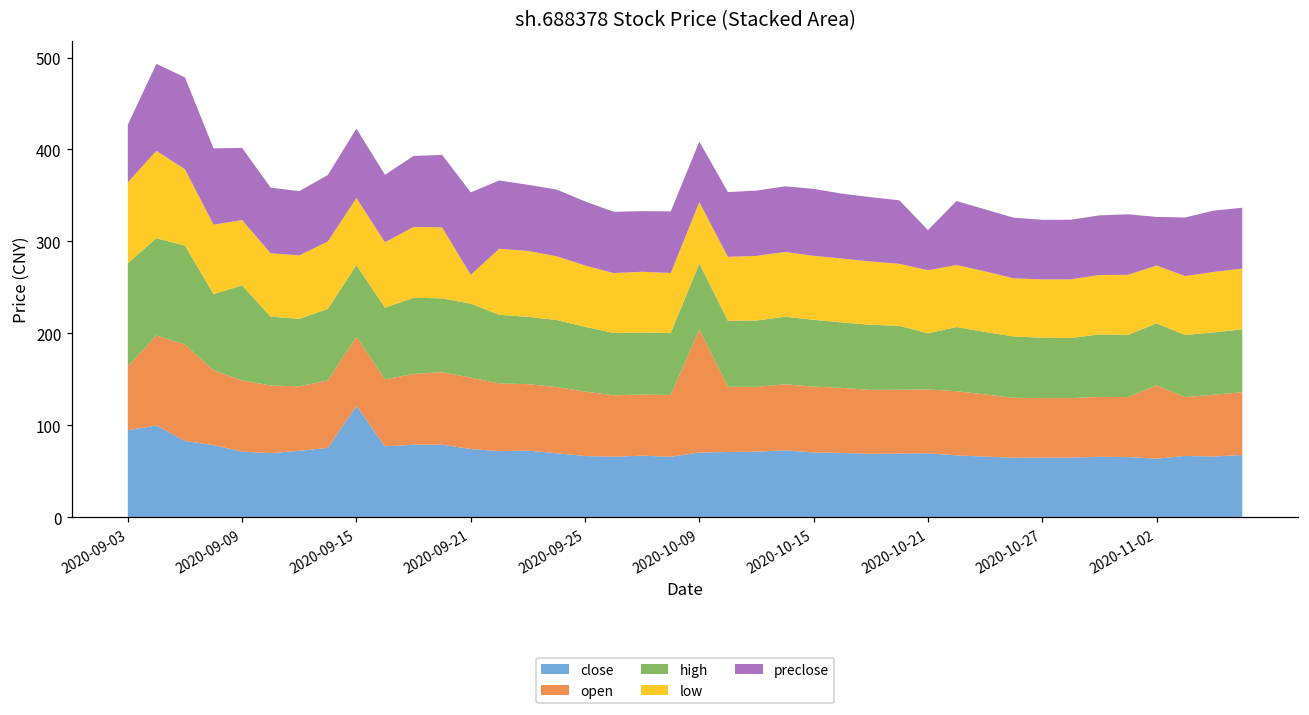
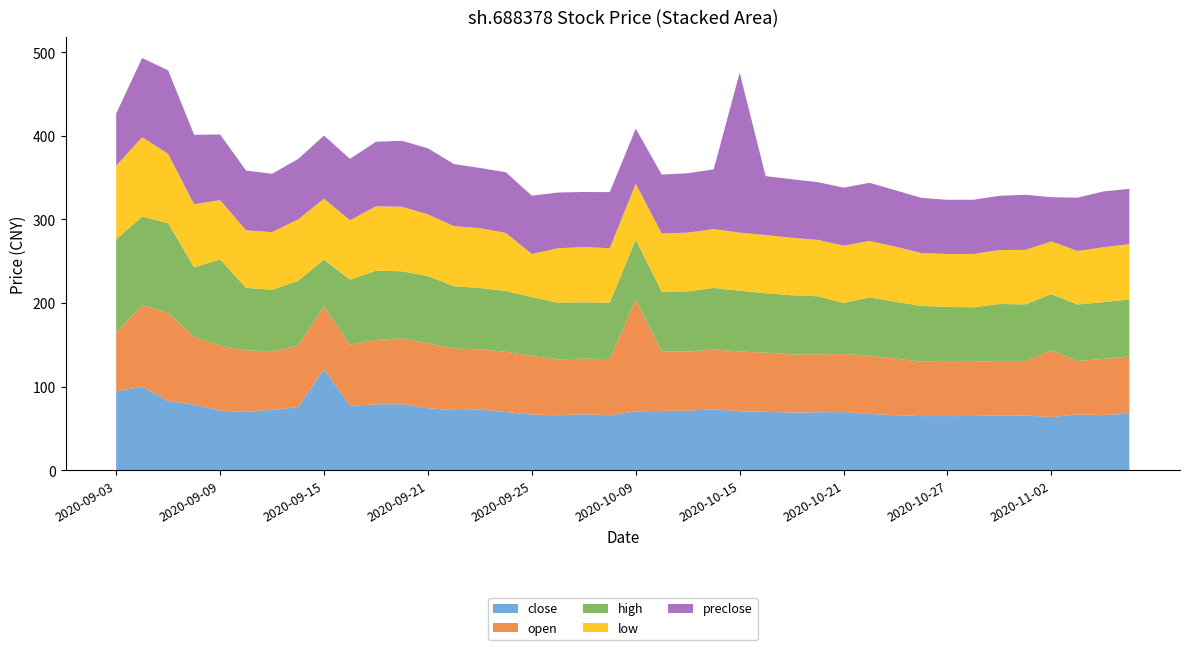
high, 2020-09-15: 80 -> 60
low, 2020-09-21: 30 -> 70
preclose, 2020-09-21: 90 -> 80
low, 2020-09-25: 70 -> 50
preclose, 2020-10-15: 70 -> 190
preclose, 2020-10-21: 40 -> 70
